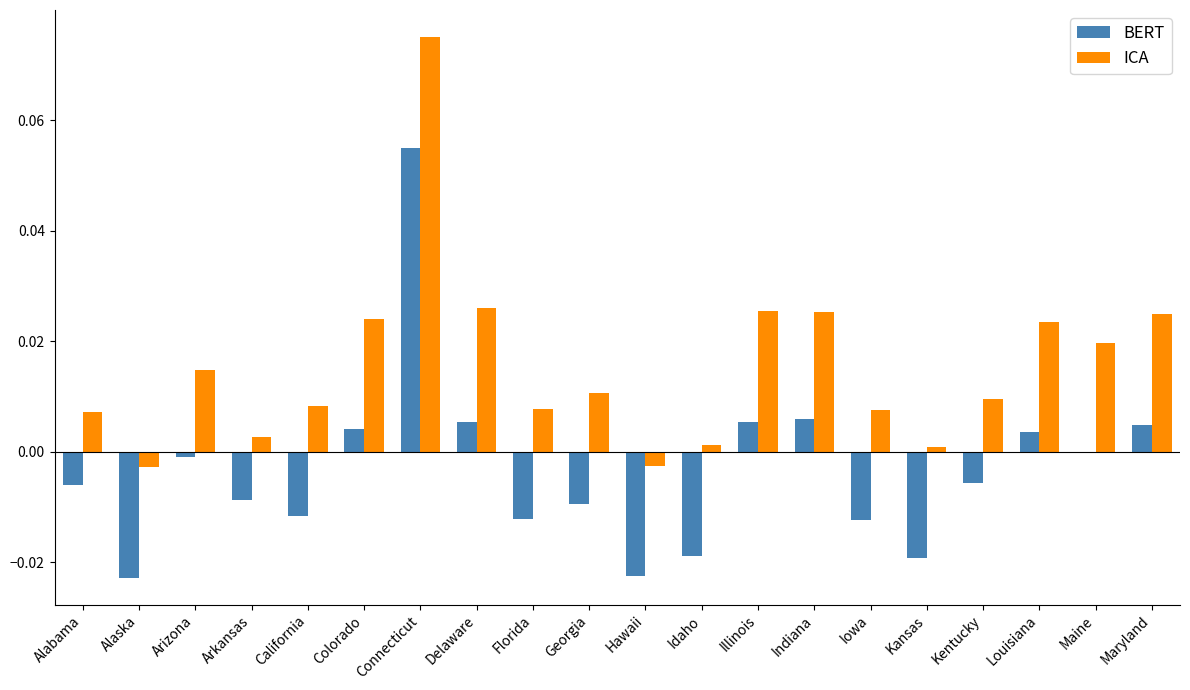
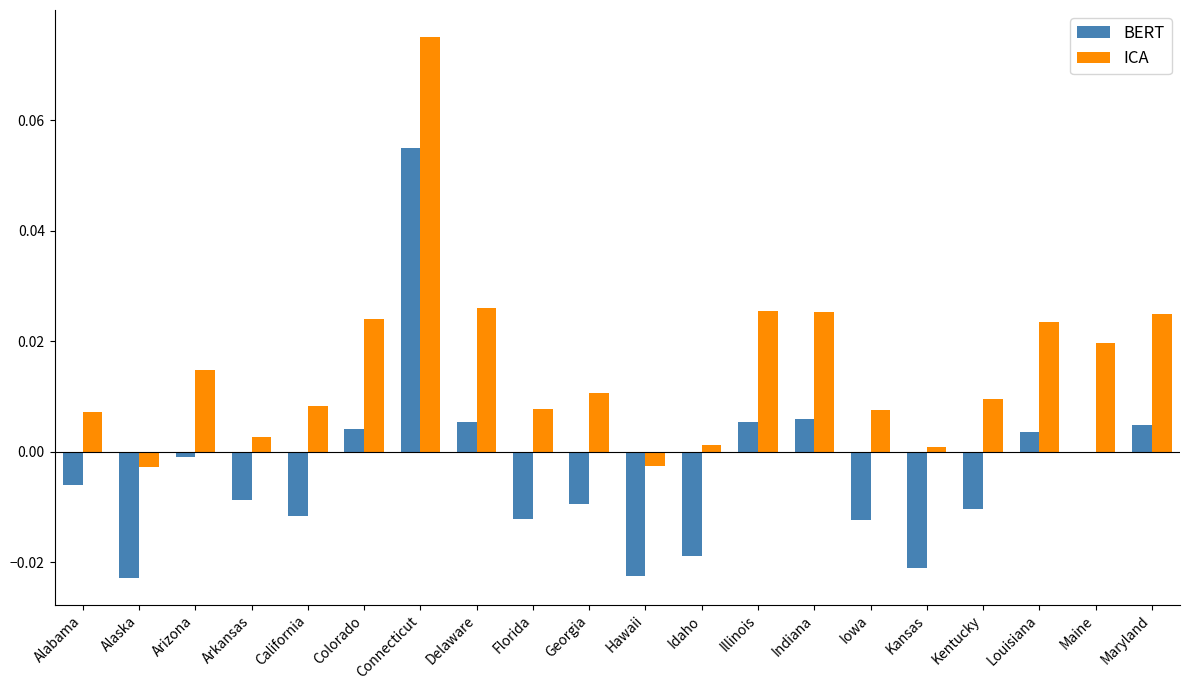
BERT, Kansas: -0.019 -> -0.021
BERT, Kentucky: -0.006 -> -0.010
